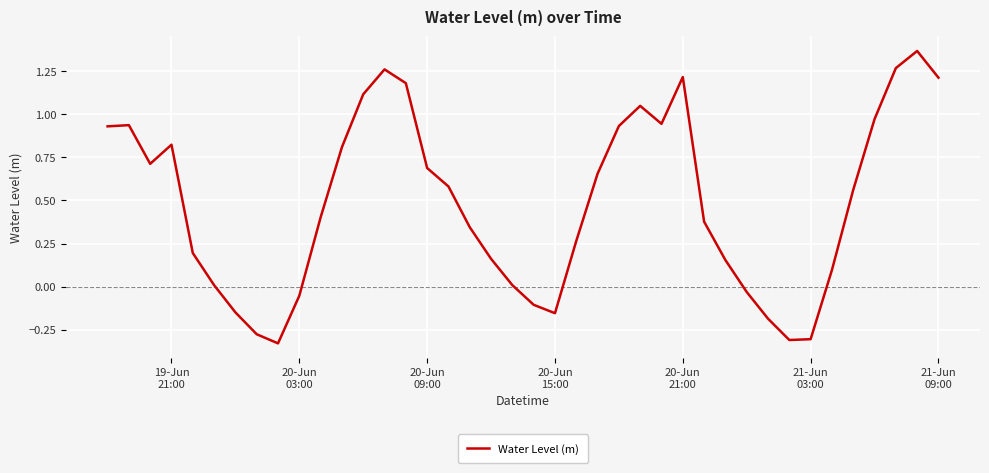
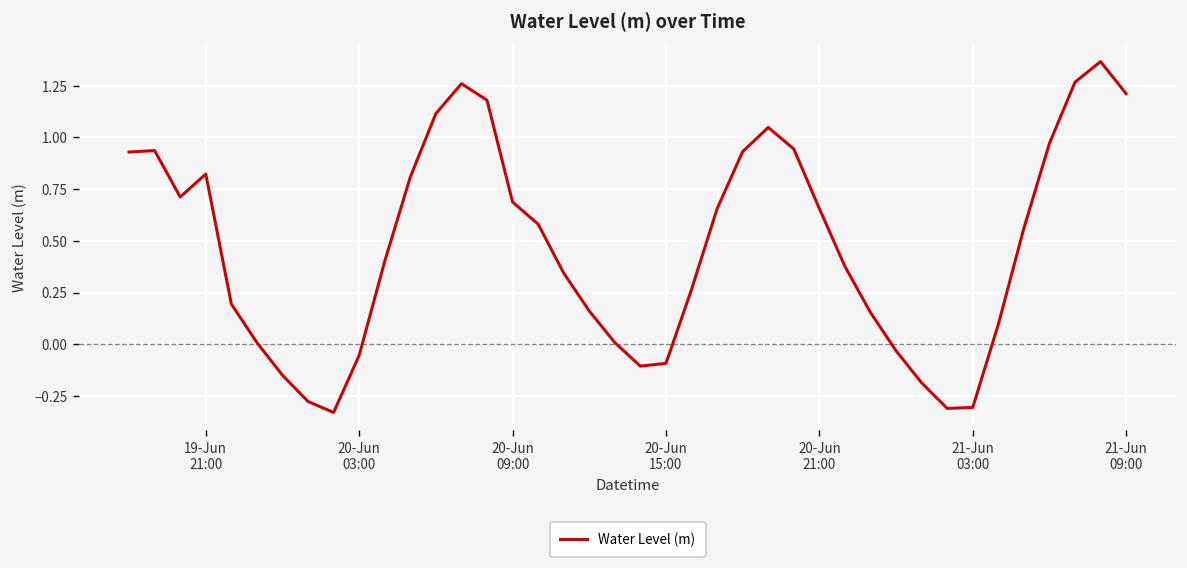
20-Jun 15:00: -0.15 -> -0.09
20-Jun 21:00: 1.22 -> 0.66
